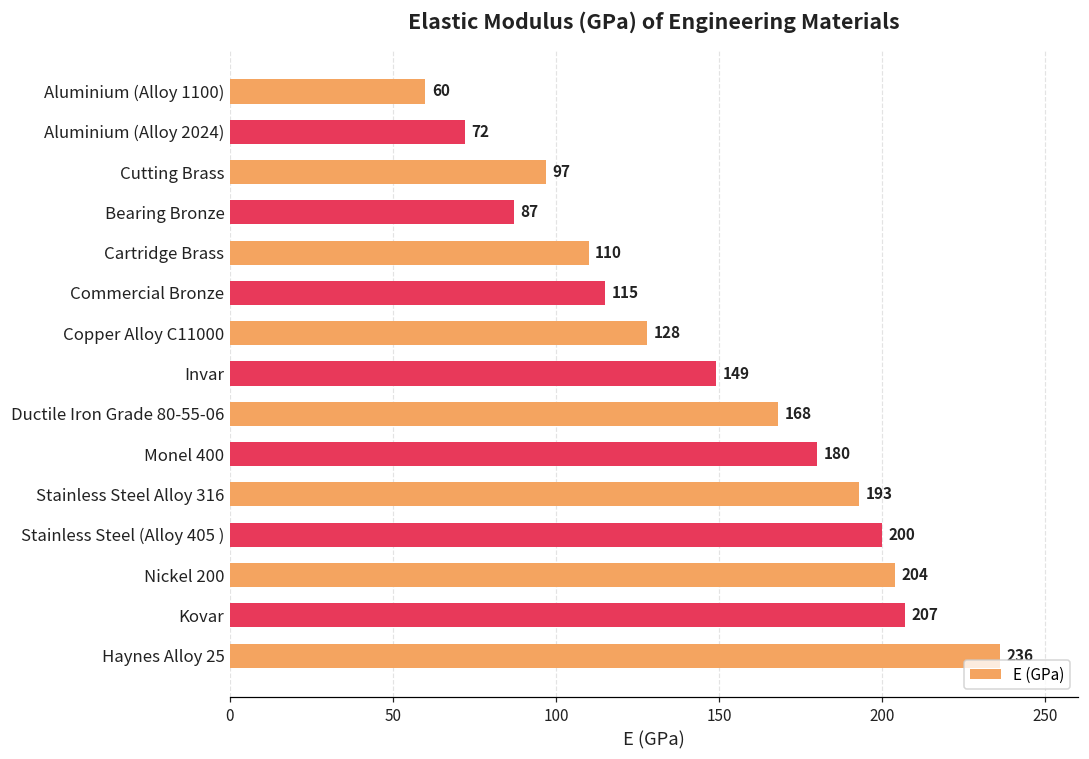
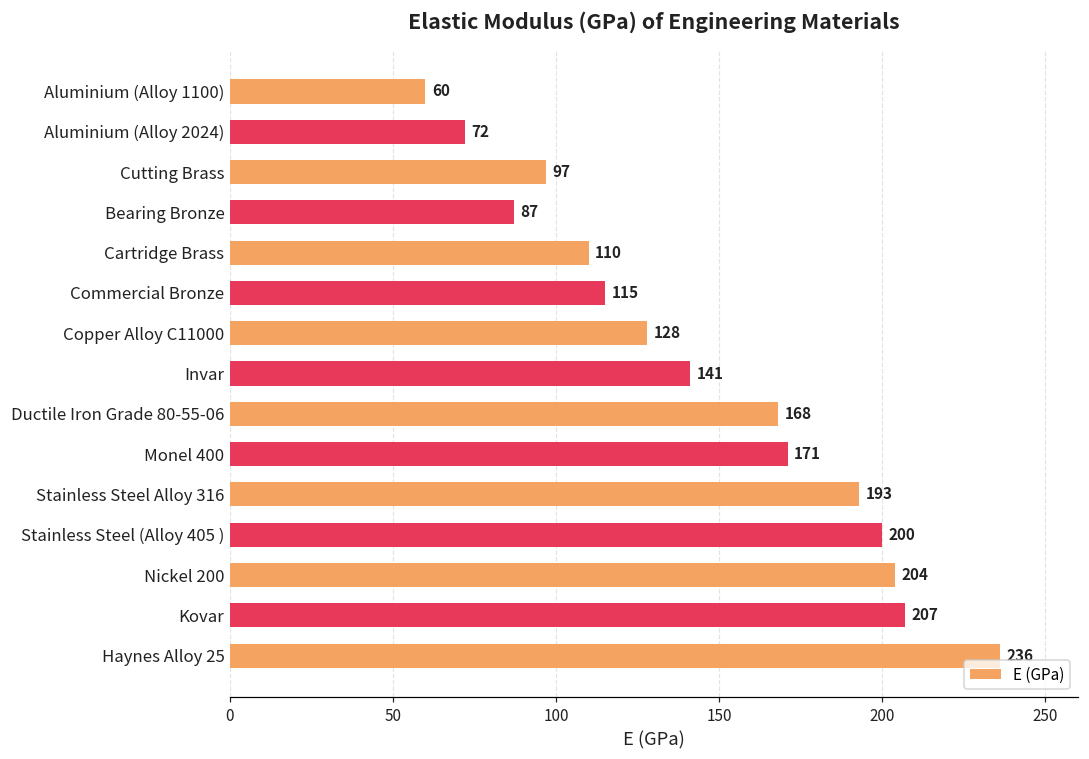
Invar: 149 -> 141
Monel 400: 180 -> 171
